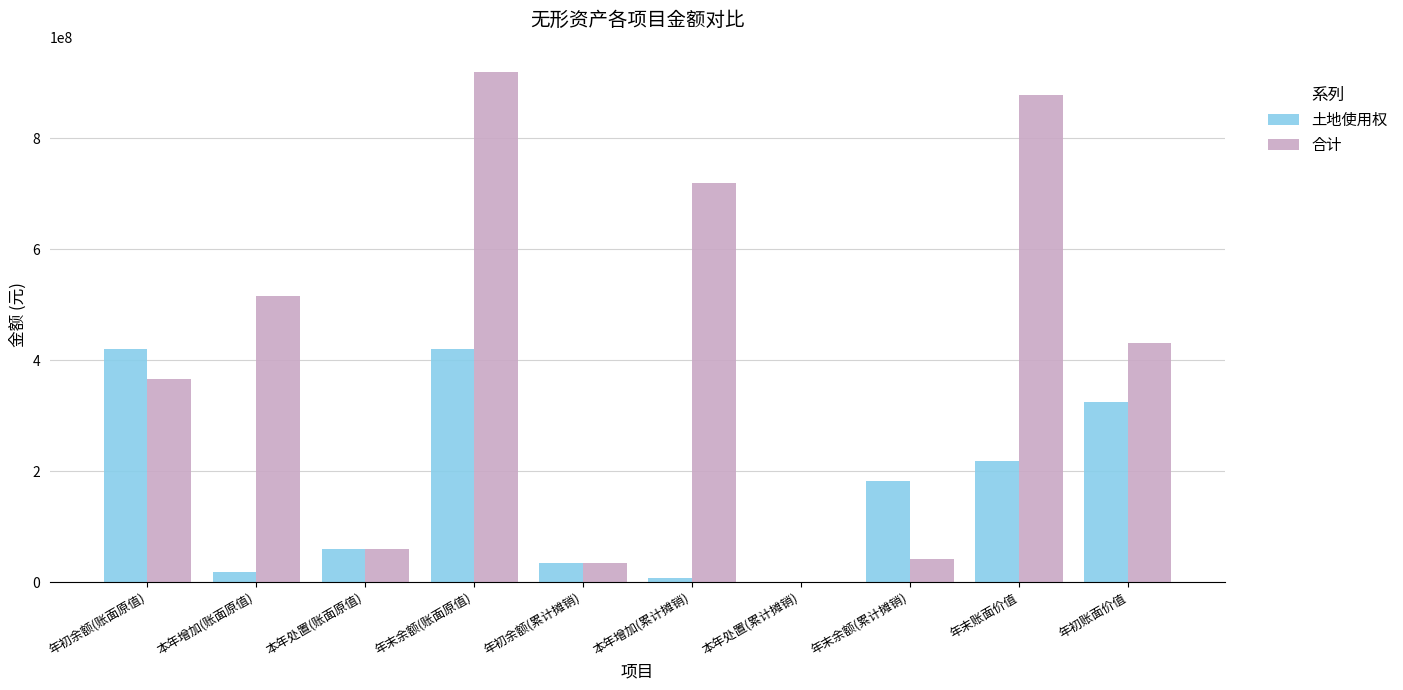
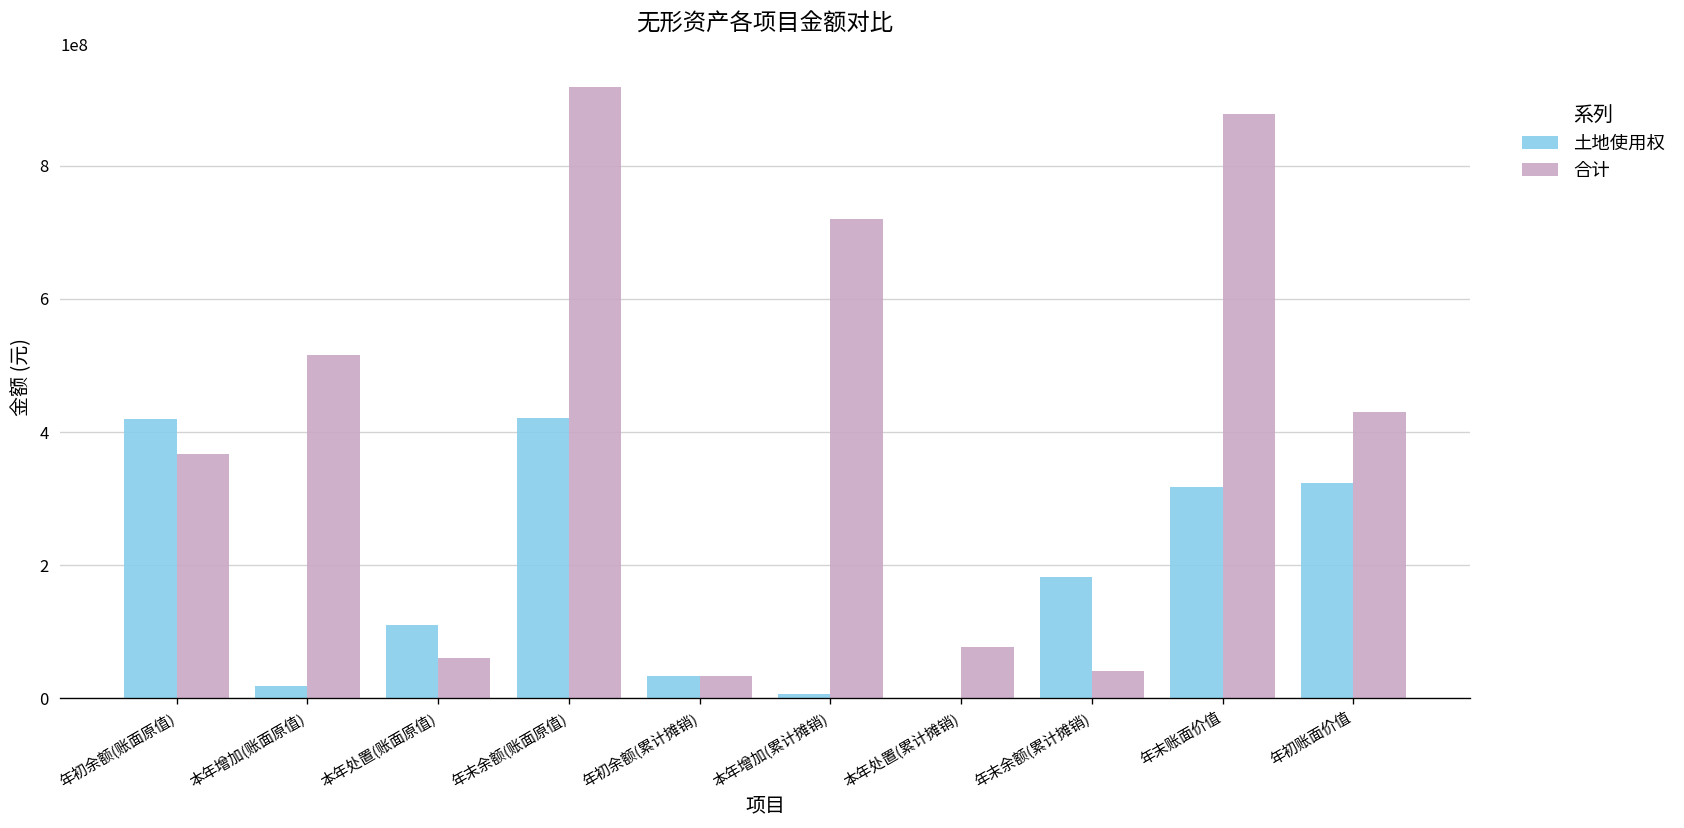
土地使用权, 本年处置(账面原值): 60000000 -> 110000000
合计, 本年处置(累计摊销): 0 -> 80000000
土地使用权, 年末账面价值: 220000000 -> 320000000
